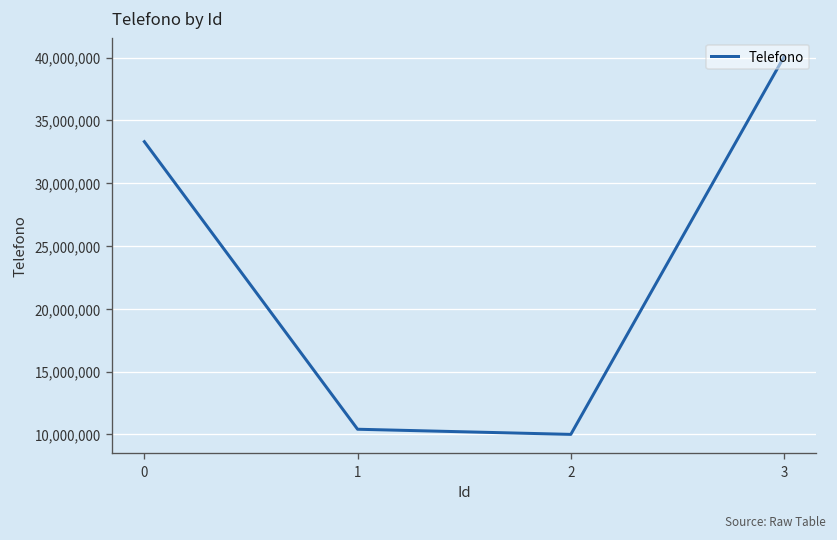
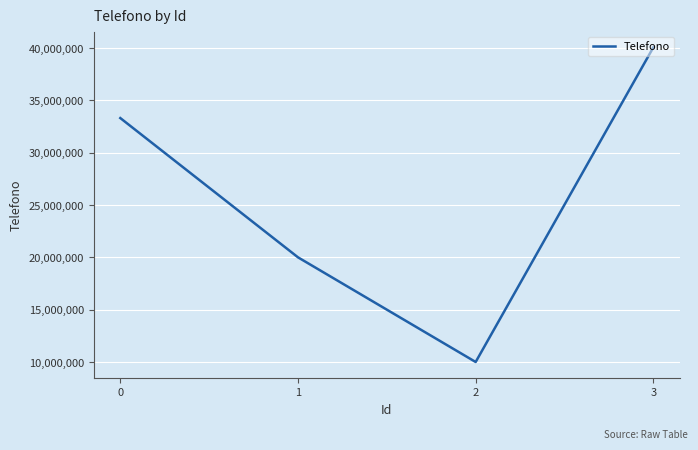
1: 10,400,000 -> 20,000,000
